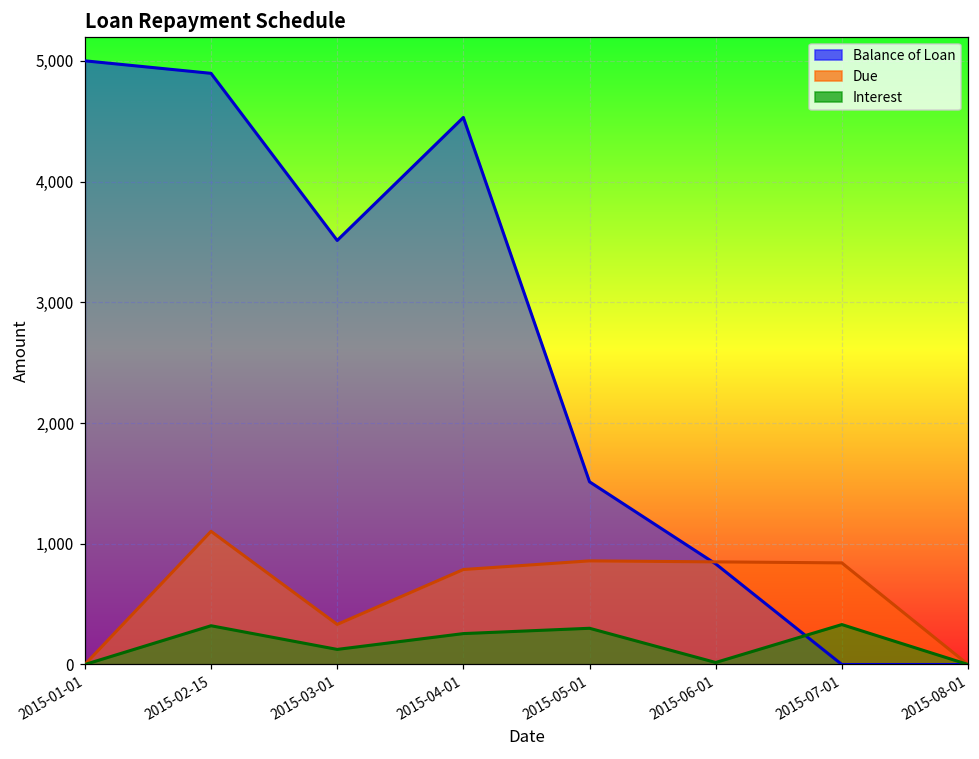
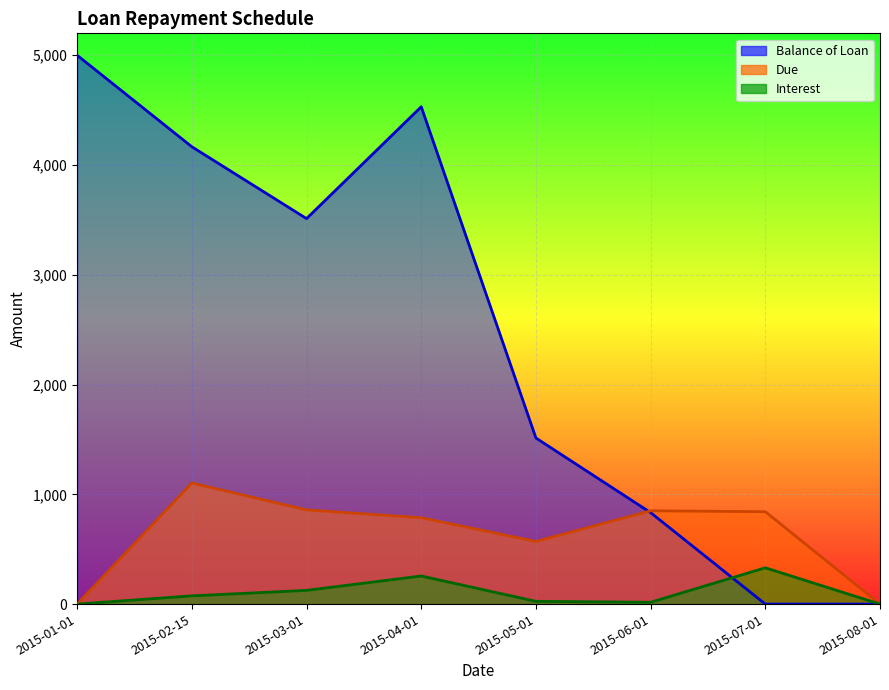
Balance of Loan, 2015-02-15: 4,900 -> 4,170
Interest, 2015-02-15: 320 -> 80
Due, 2015-03-01: 330 -> 860
Due, 2015-05-01: 860 -> 570
Interest, 2015-05-01: 300 -> 30
